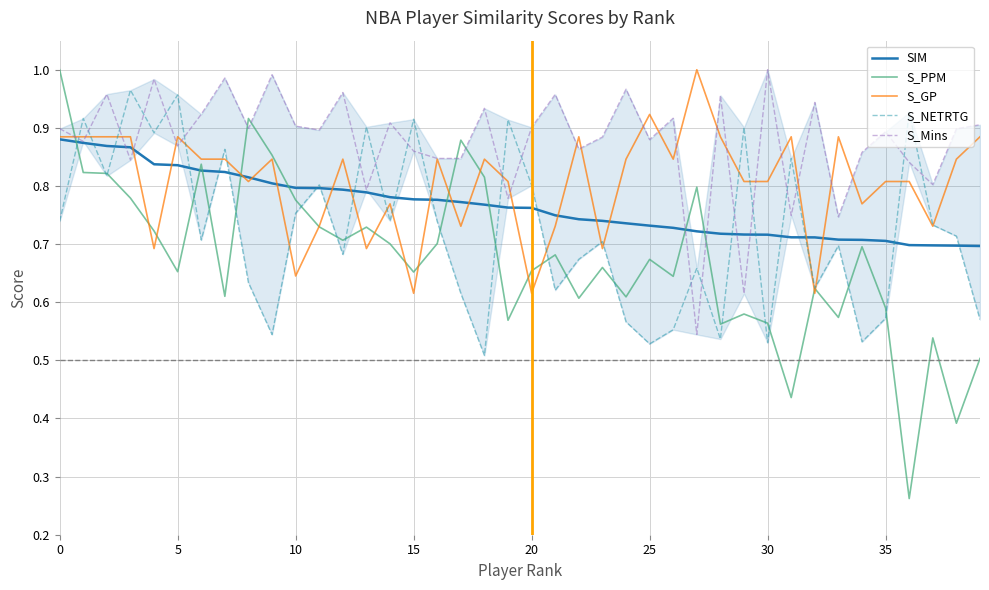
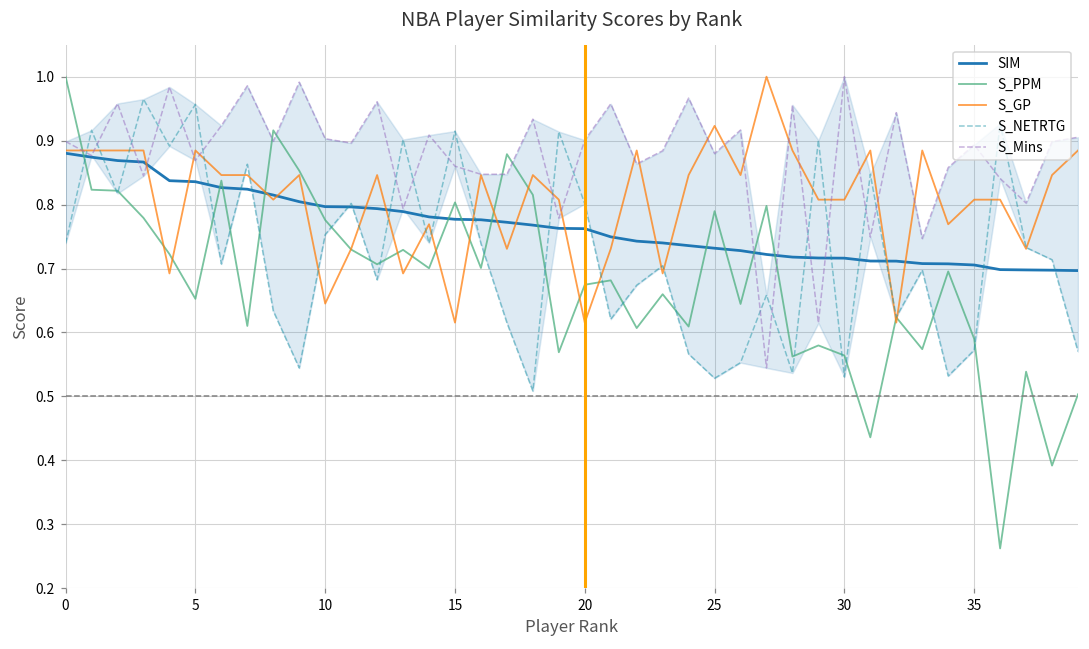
S_PPM, 15: 0.65 -> 0.80
S_PPM, 20: 0.65 -> 0.67
S_PPM, 25: 0.67 -> 0.79
